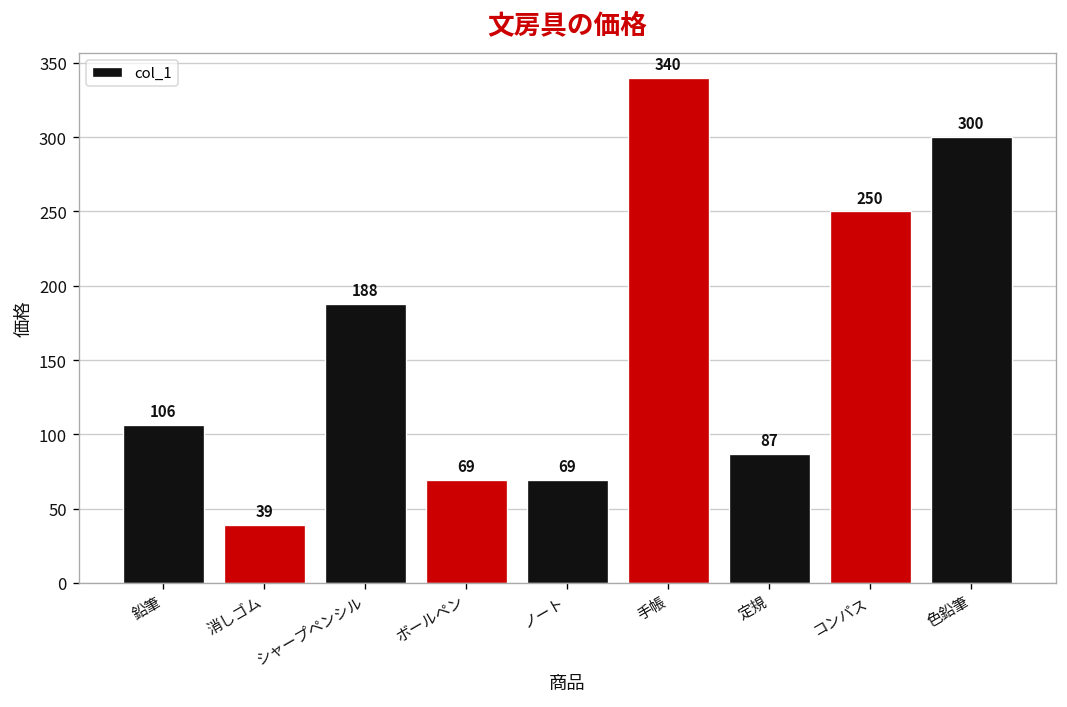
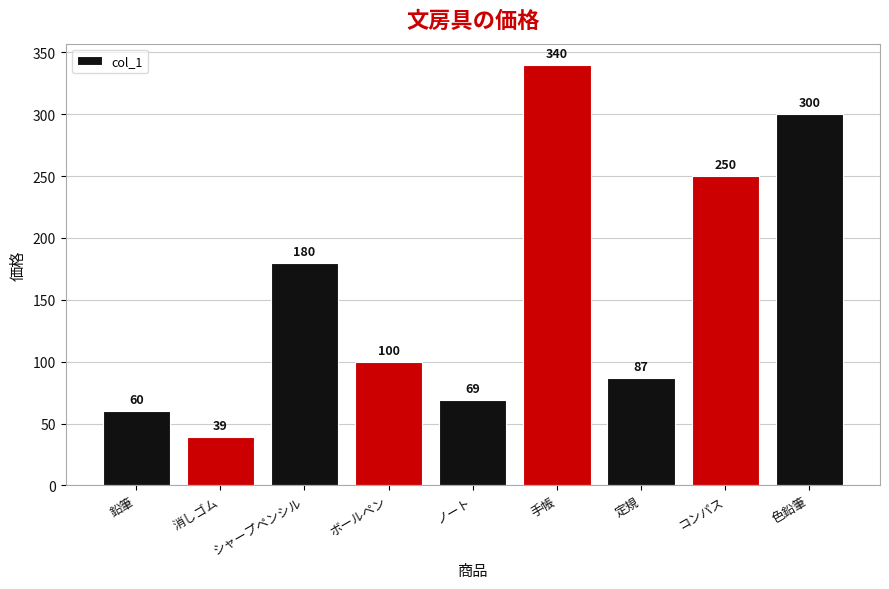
鉛筆: 106 -> 60
シャープペンシル: 188 -> 180
ボールペン: 69 -> 100
